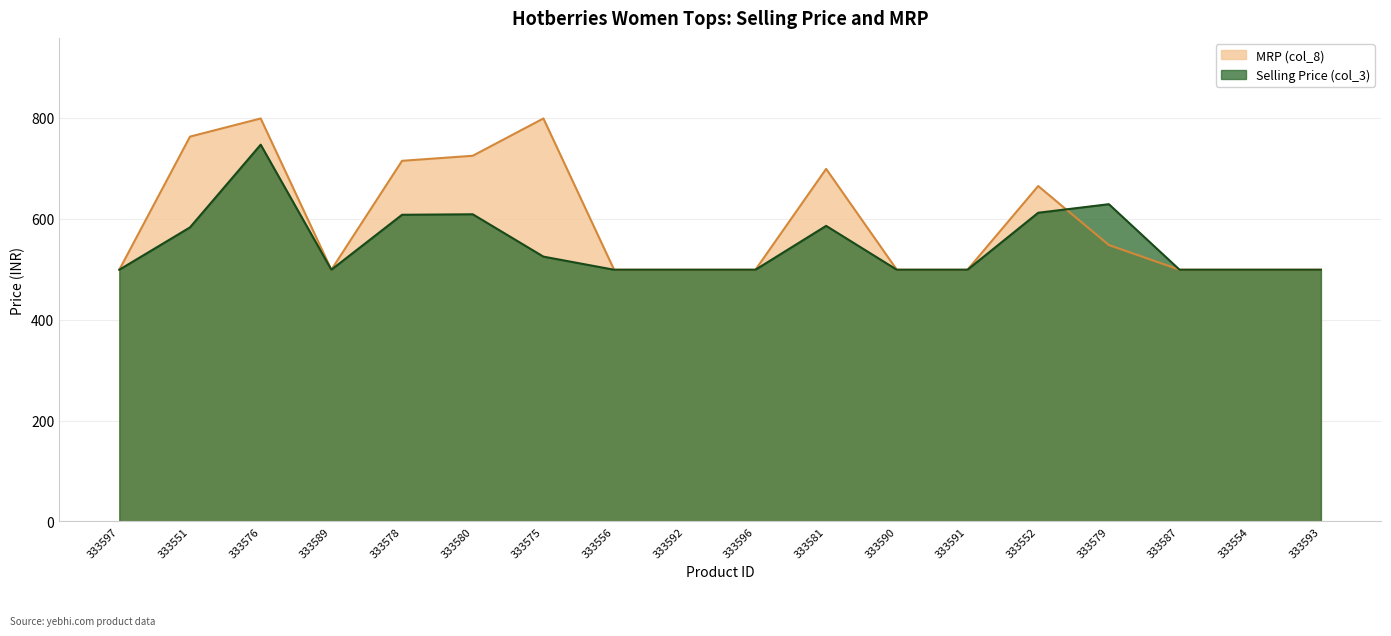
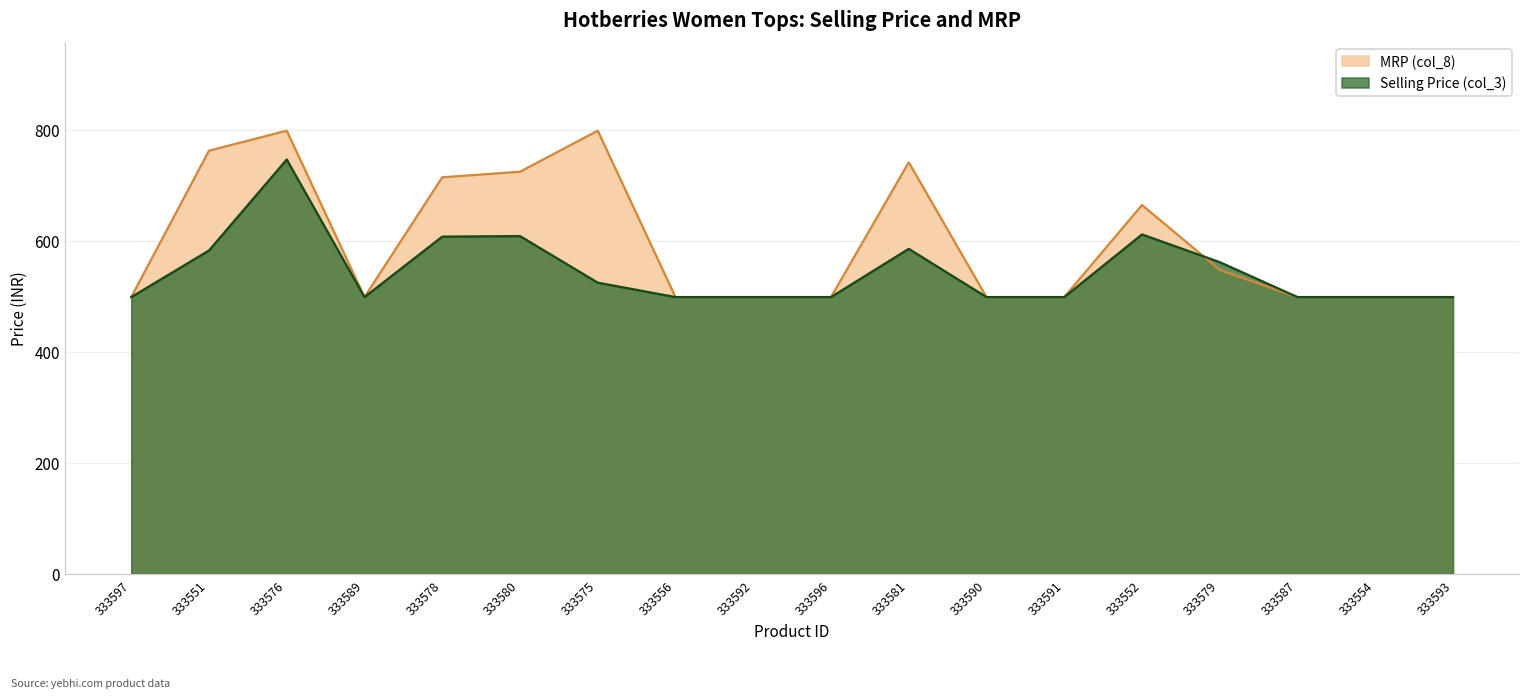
MRP (col_8), 333581: 700 -> 740
Selling Price (col_3), 333579: 630 -> 560
